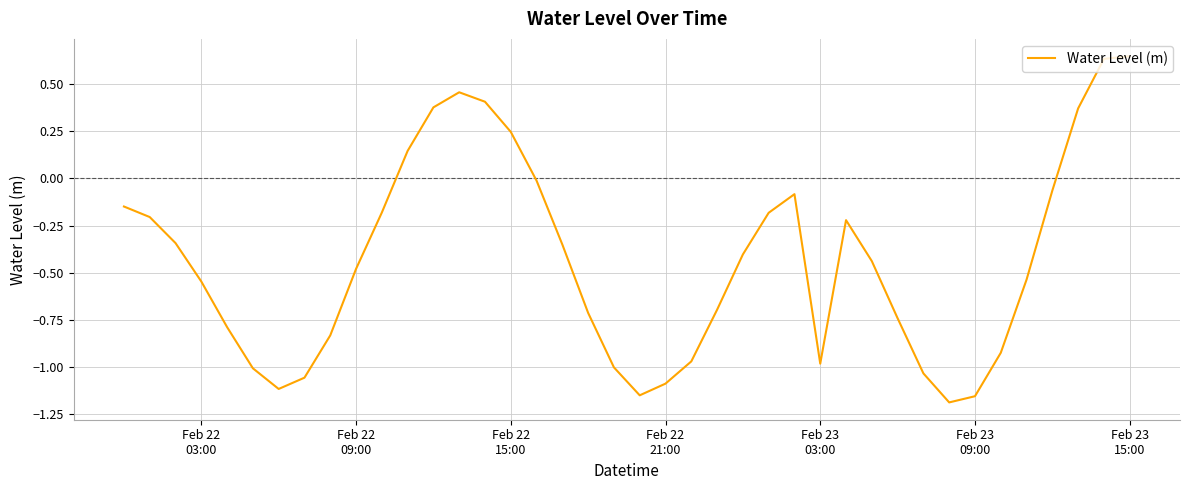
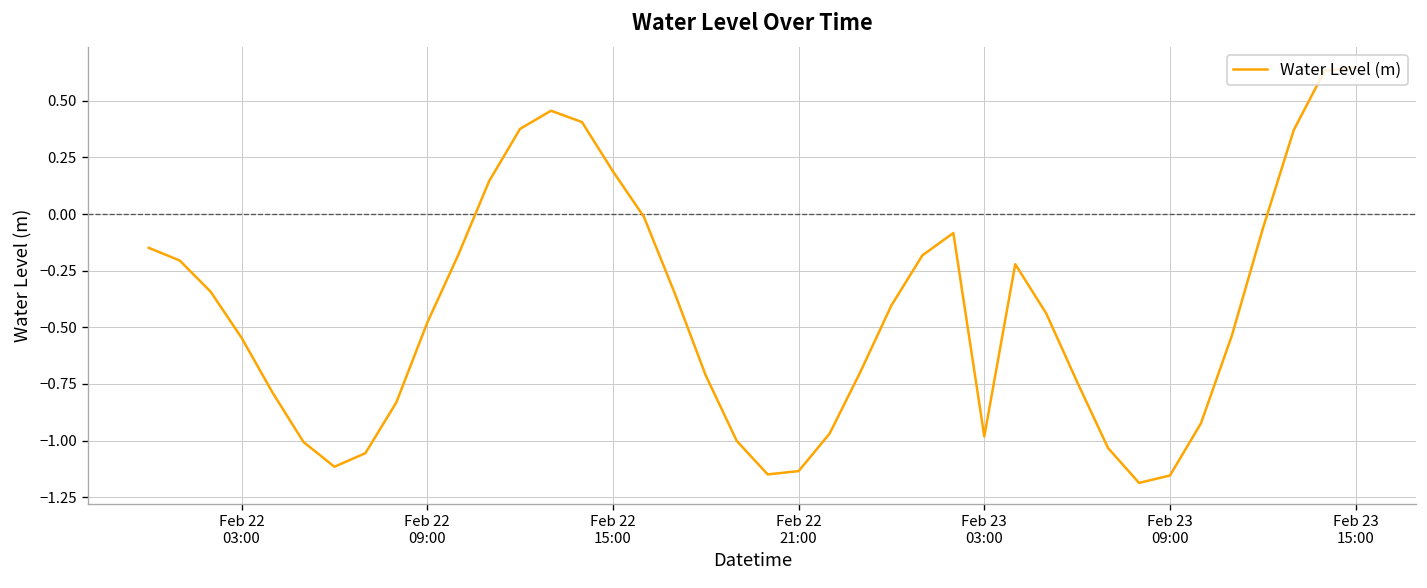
Feb 22 15:00: 0.25 -> 0.19
Feb 22 21:00: -1.09 -> -1.13
